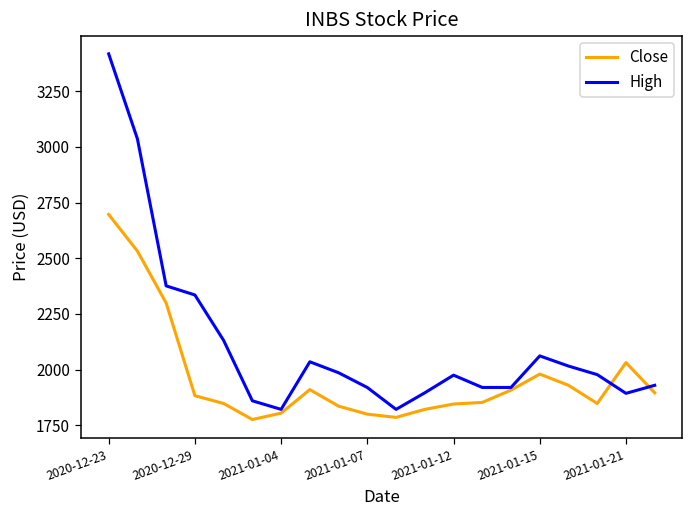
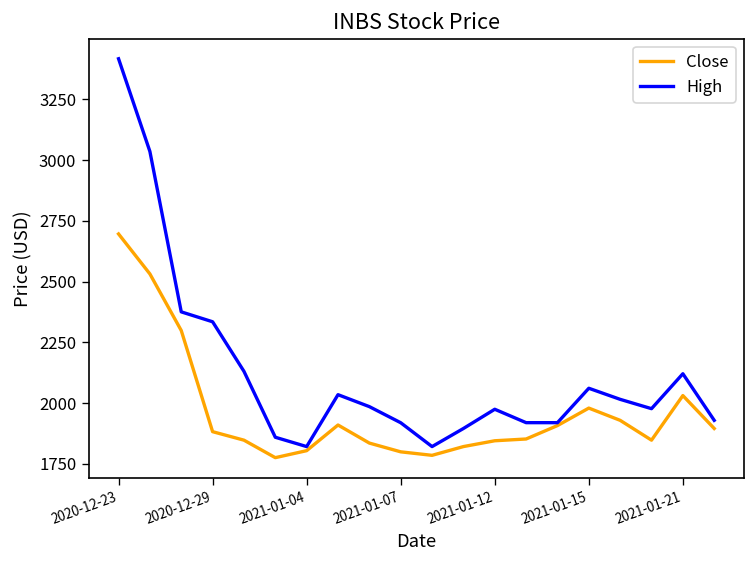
High, 2021-01-21: 1890 -> 2120
